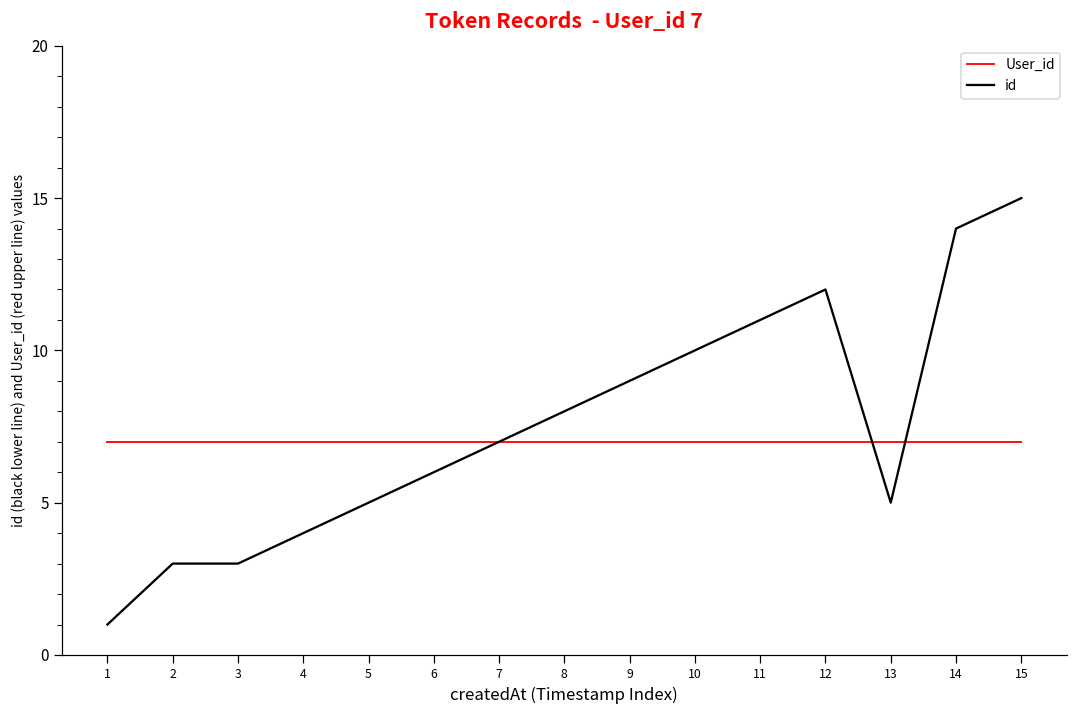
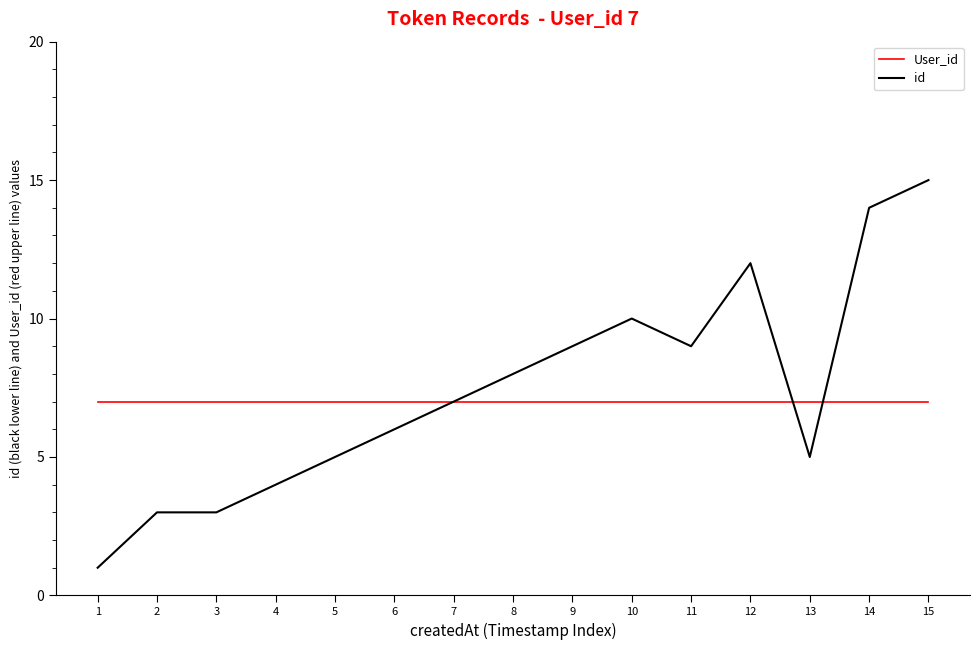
id, 11: 11 -> 9
